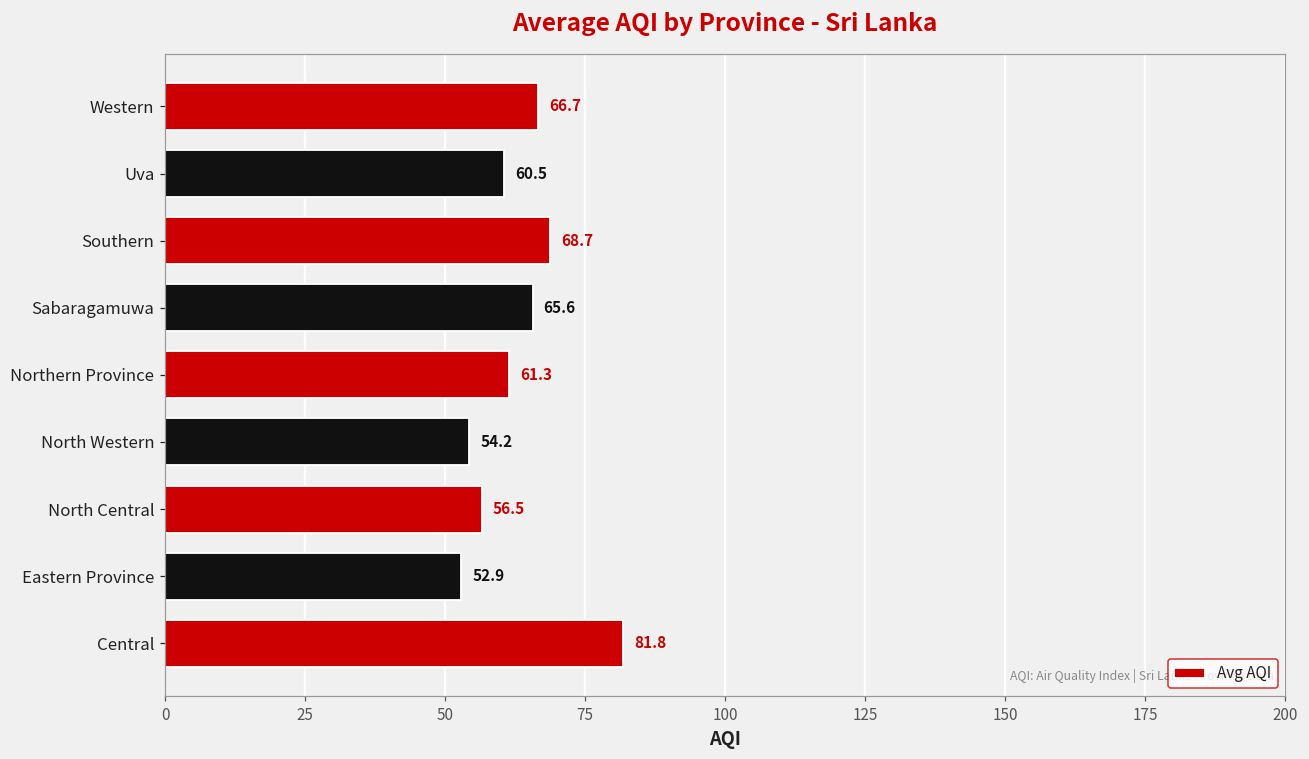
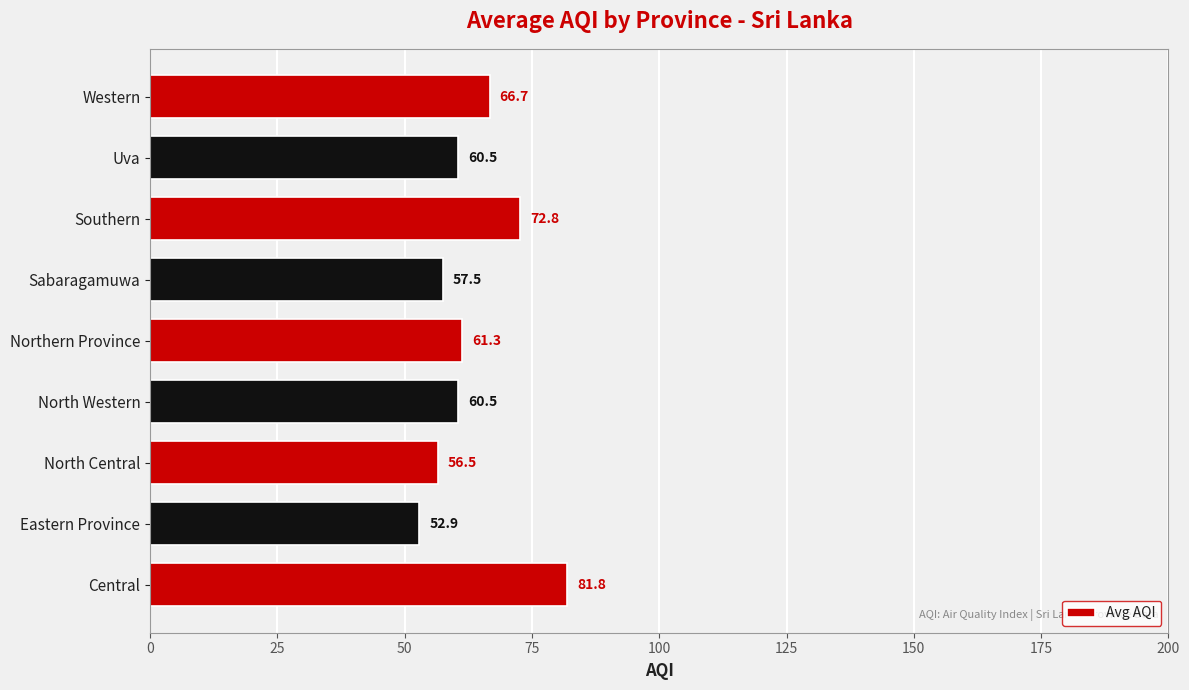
Southern: 68.7 -> 72.8
Sabaragamuwa: 65.6 -> 57.5
North Western: 54.2 -> 60.5
